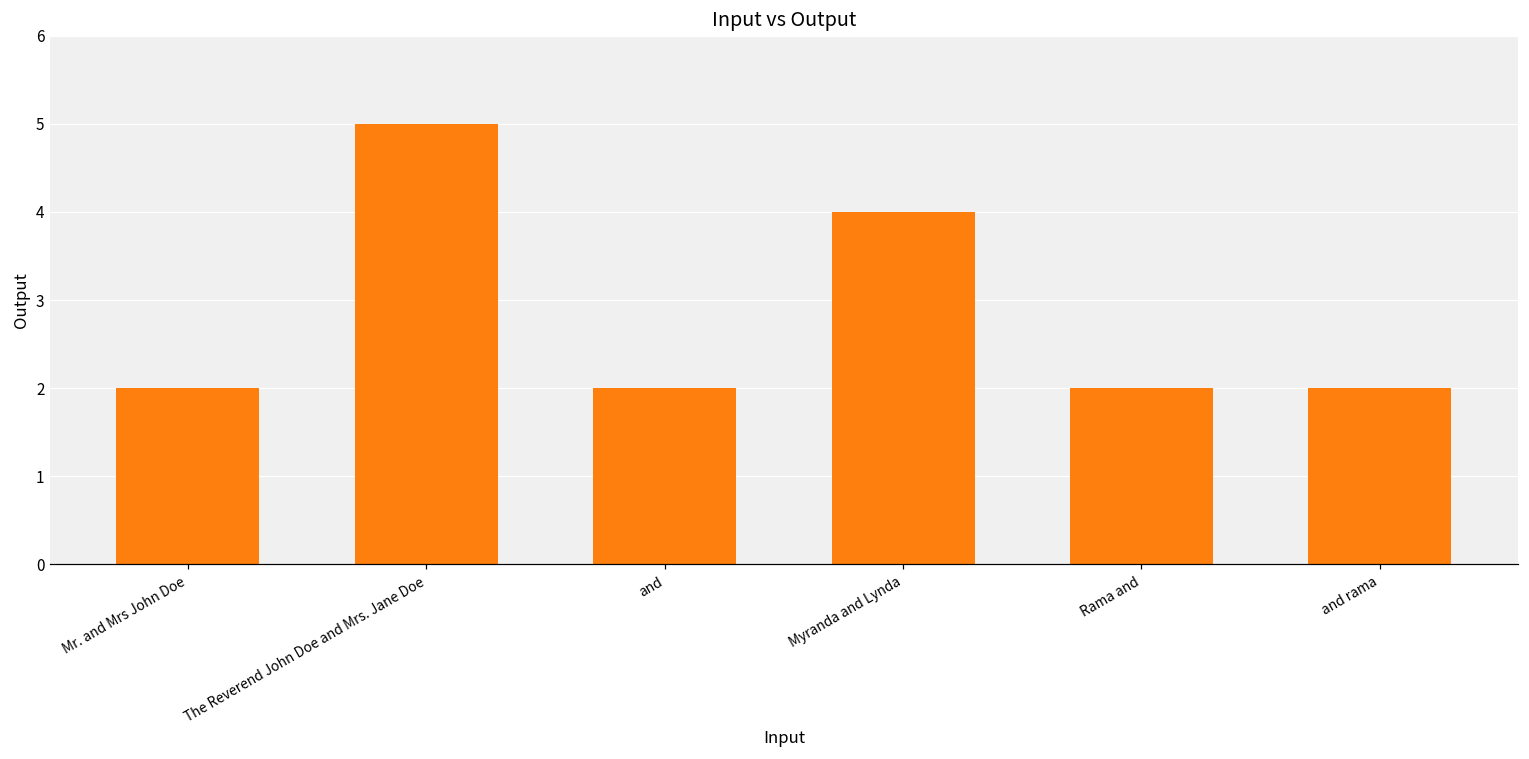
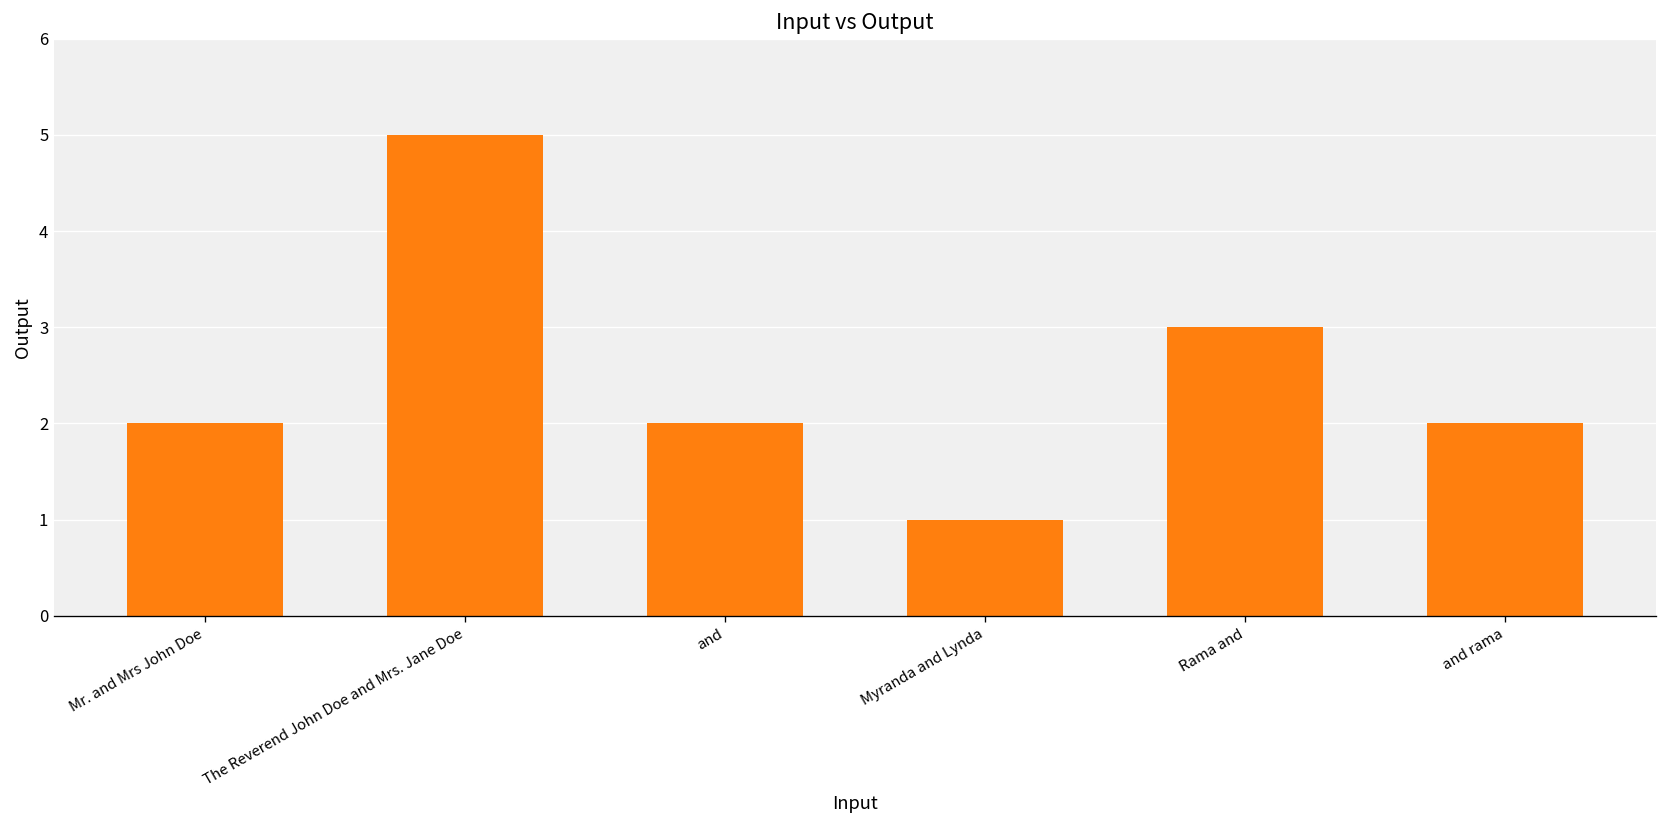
Myranda and Lynda: 4 -> 1
Rama and: 2 -> 3
